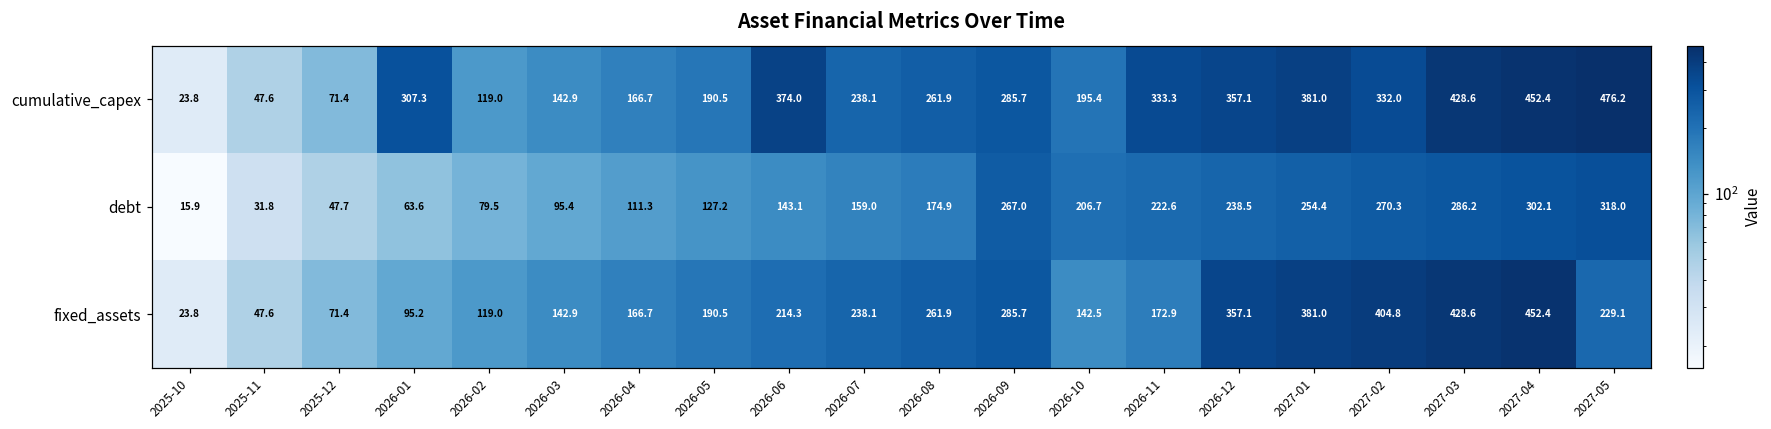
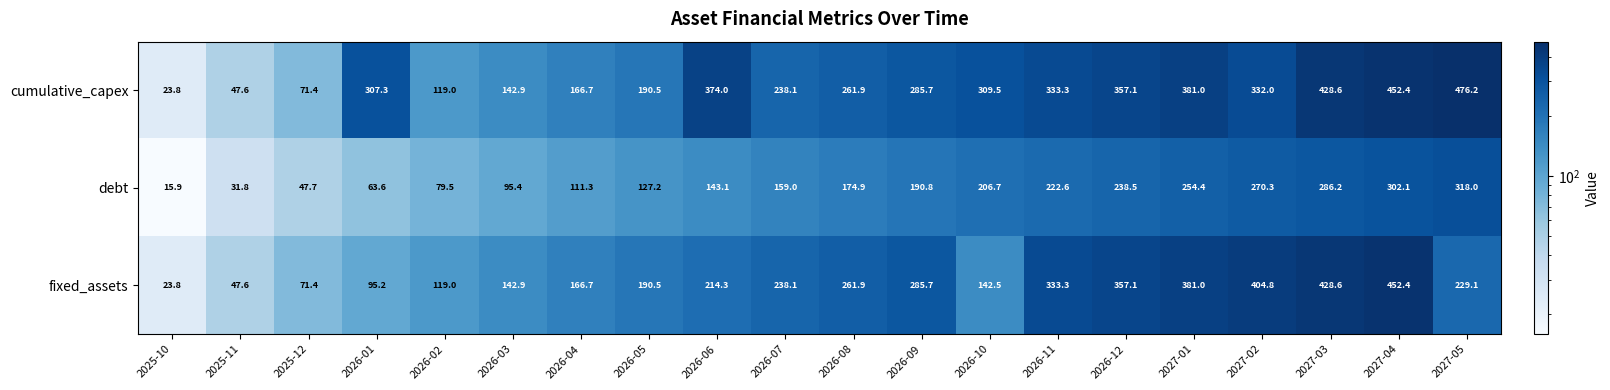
cumulative_capex, 2026-10: 195.4 -> 309.5
debt, 2026-09: 267.0 -> 190.8
fixed_assets, 2026-11: 172.9 -> 333.3
